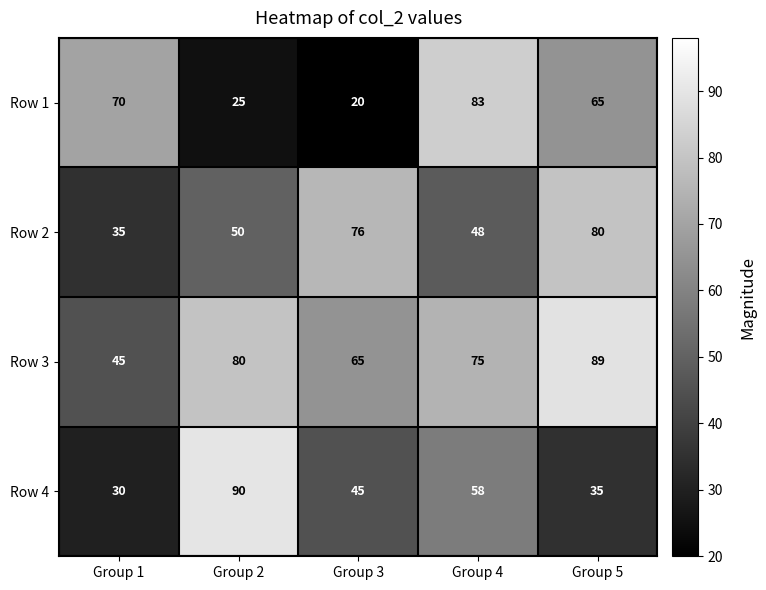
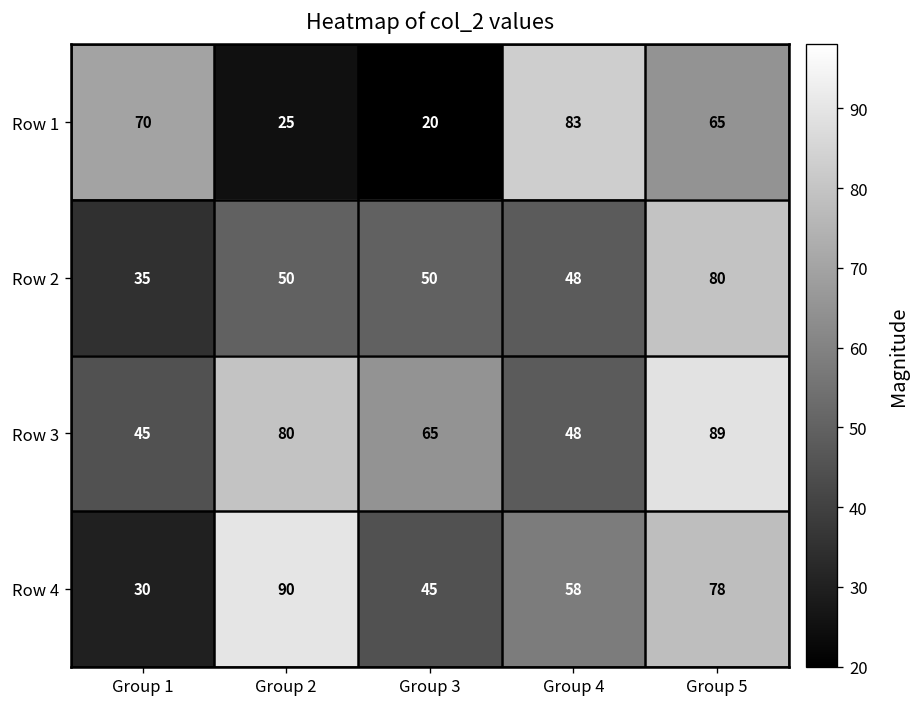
Row 2, Group 3: 76 -> 50
Row 3, Group 4: 75 -> 48
Row 4, Group 5: 35 -> 78
